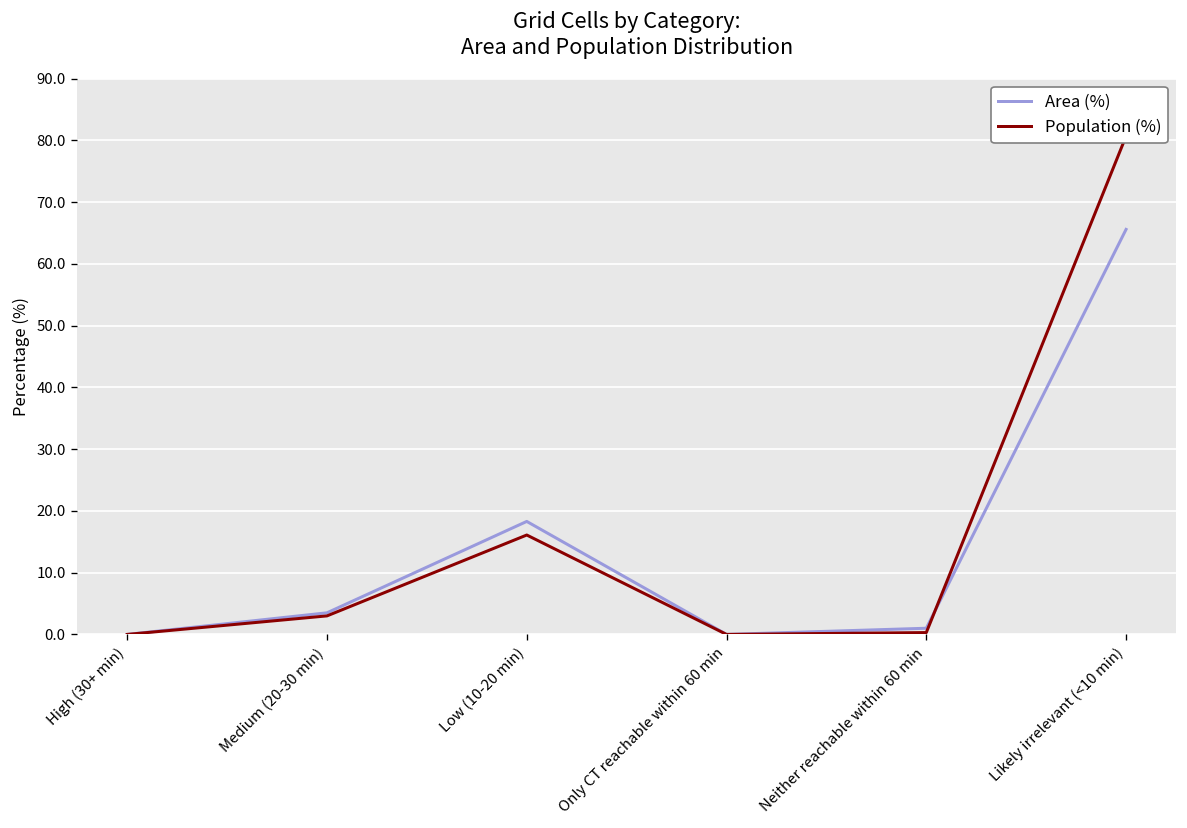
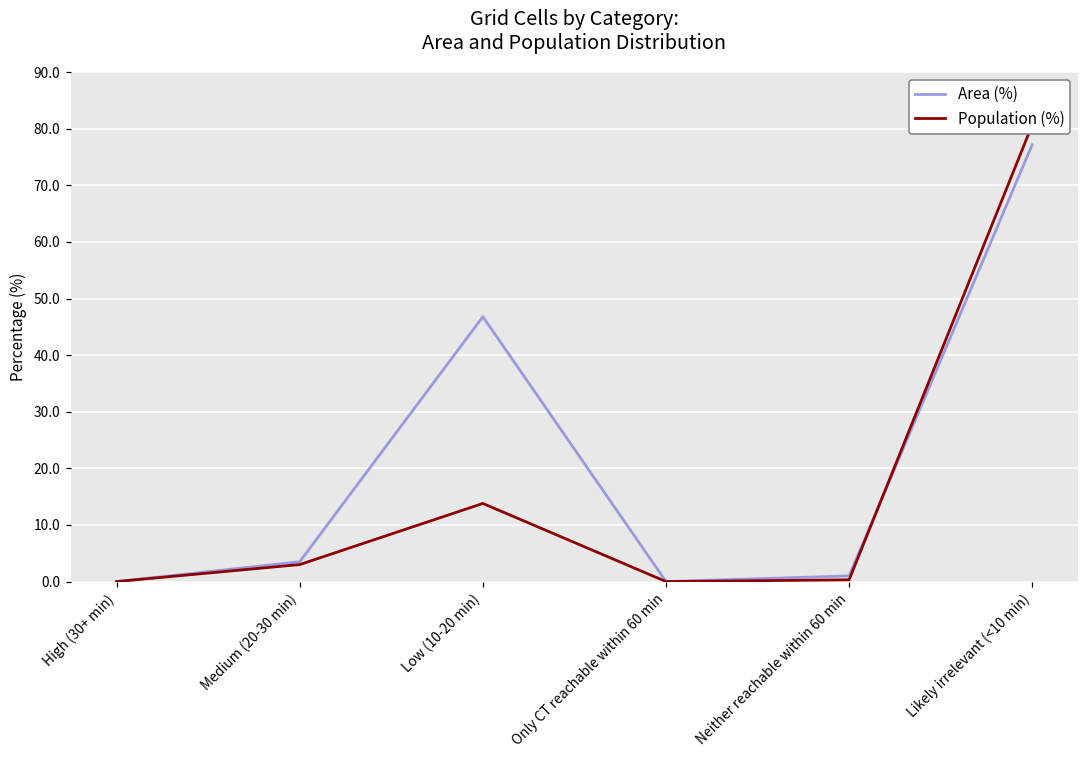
Area (%), Low (10-20 min): 18 -> 47
Population (%), Low (10-20 min): 16 -> 14
Area (%), Likely irrelevant (<10 min): 66 -> 77
